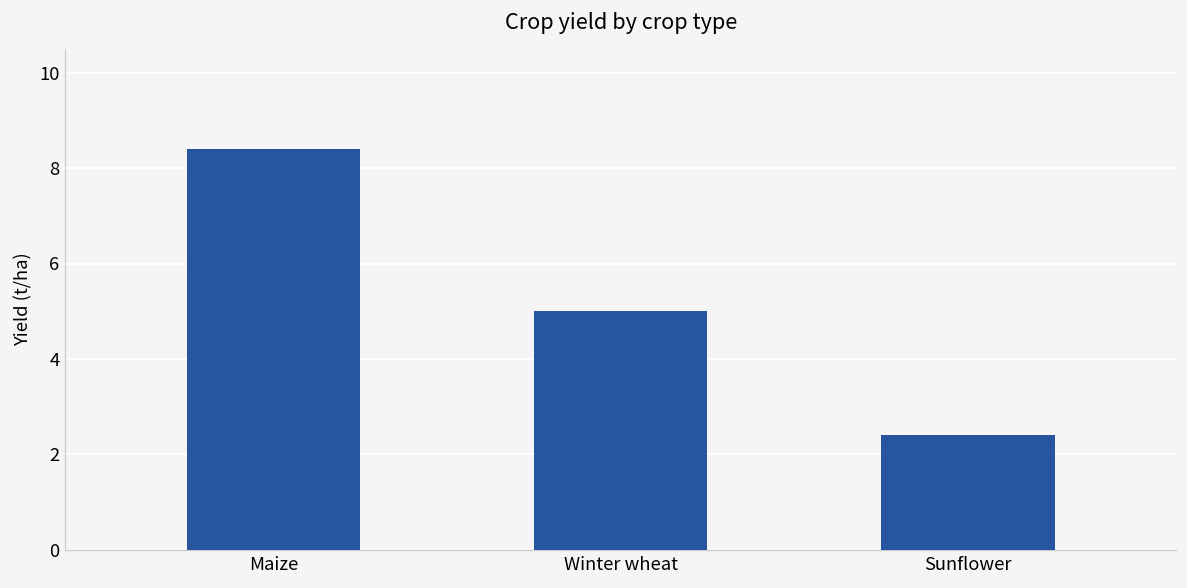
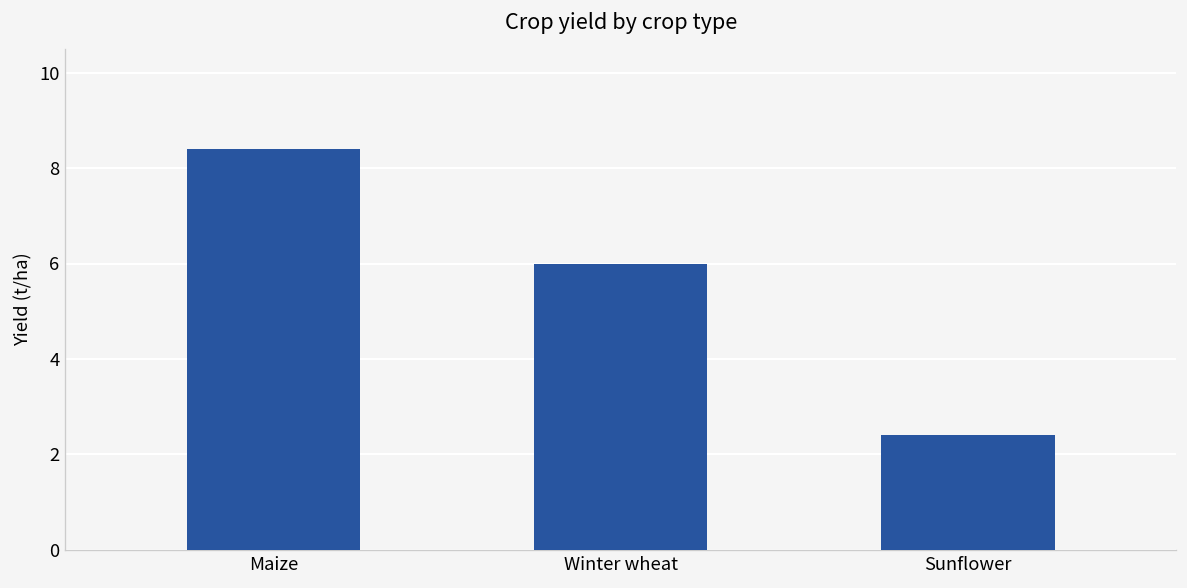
Winter wheat: 5 -> 6
